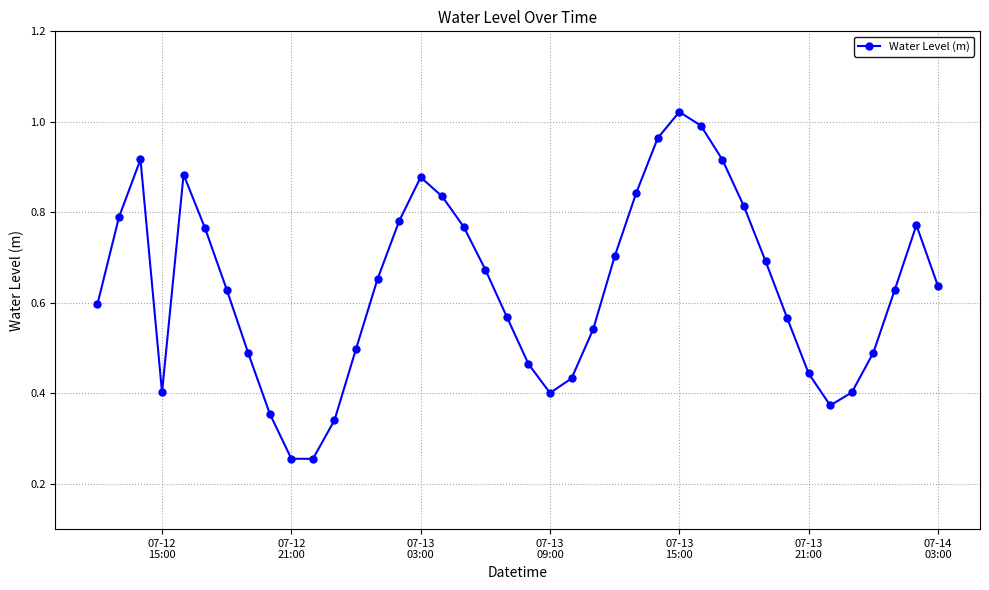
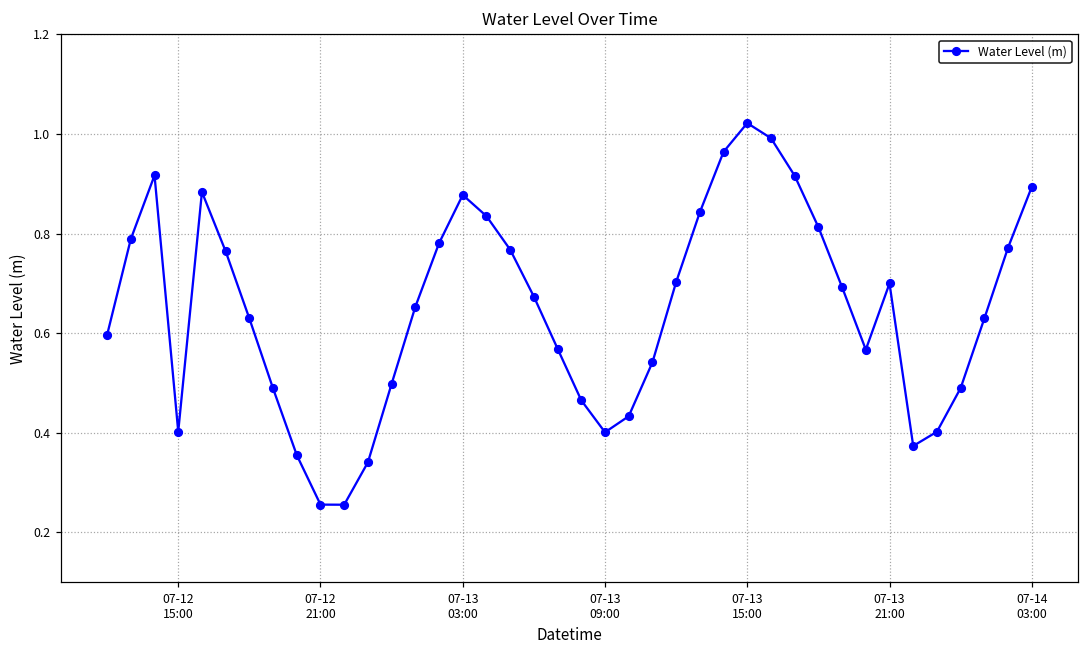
07-13 21:00: 0.44 -> 0.70
07-14 03:00: 0.64 -> 0.89
